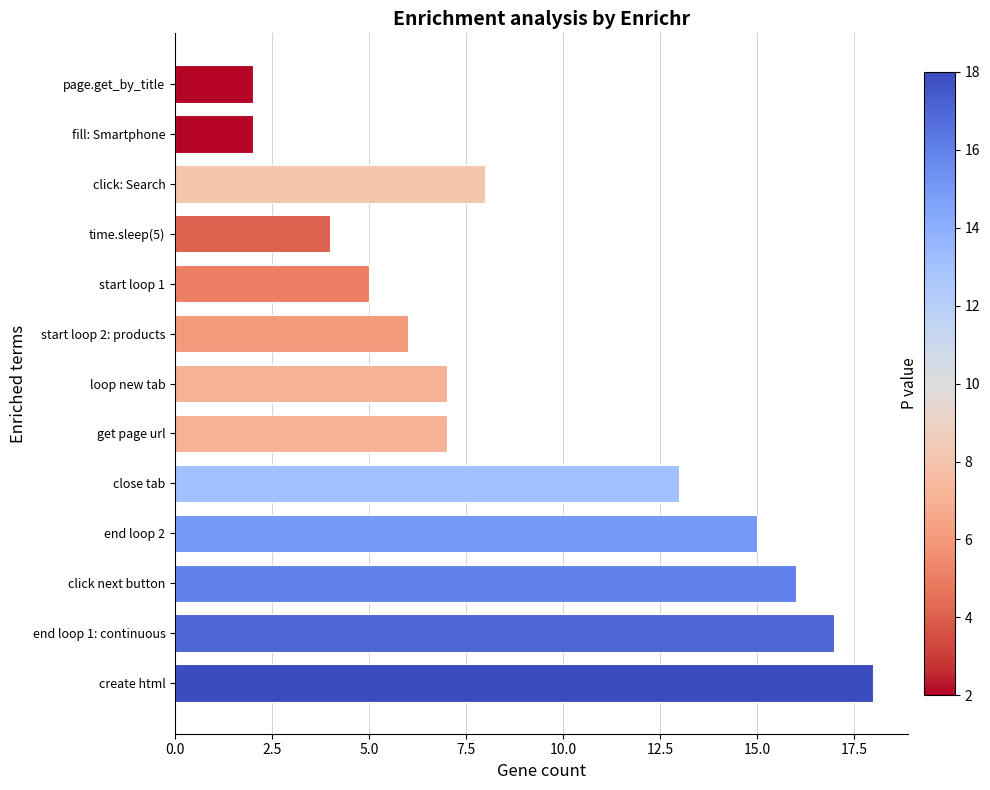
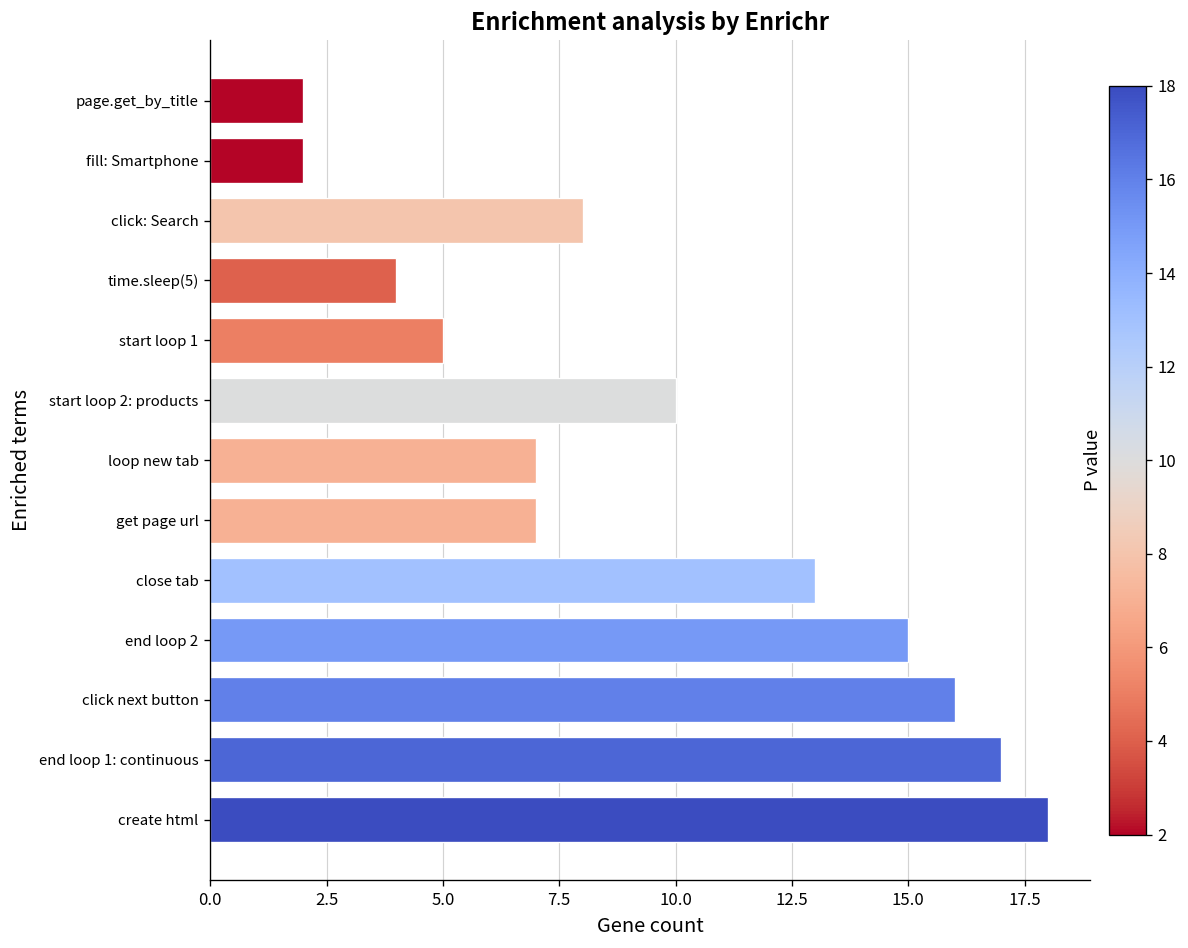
start loop 2: products: 6 -> 10
